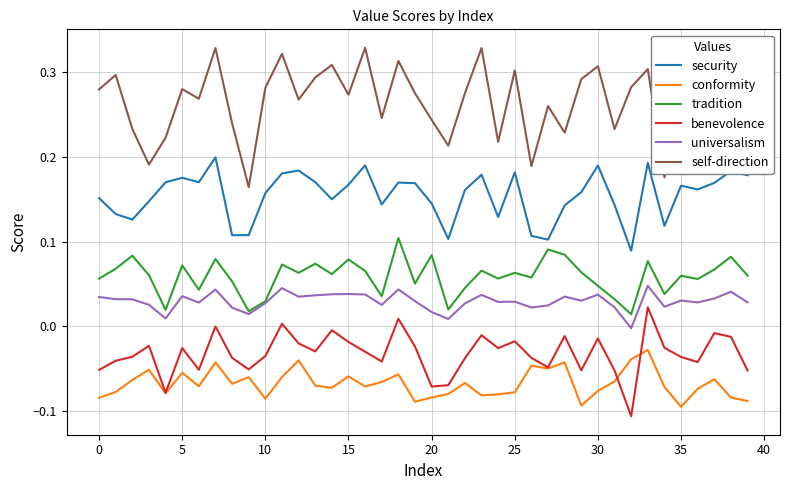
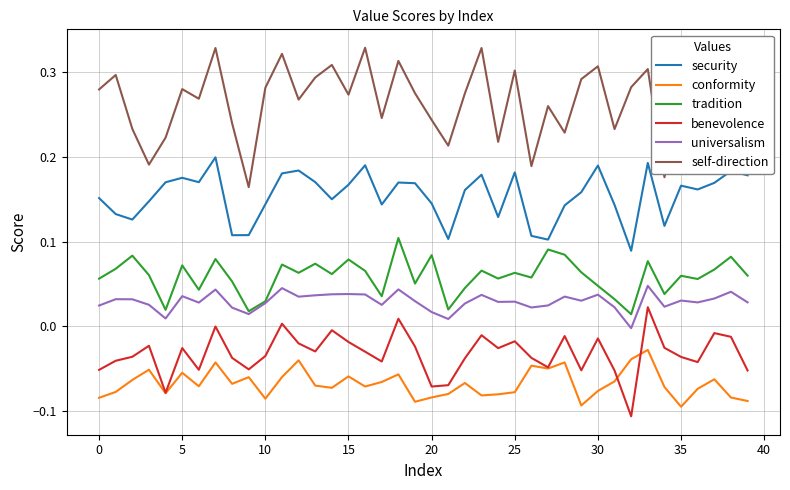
universalism, 0: 0.03 -> 0.02
security, 10: 0.16 -> 0.14
